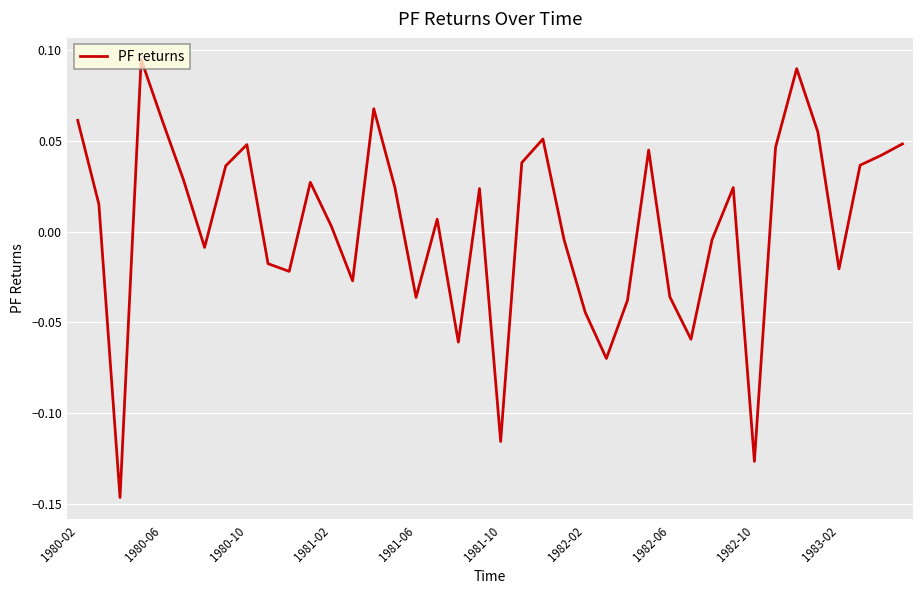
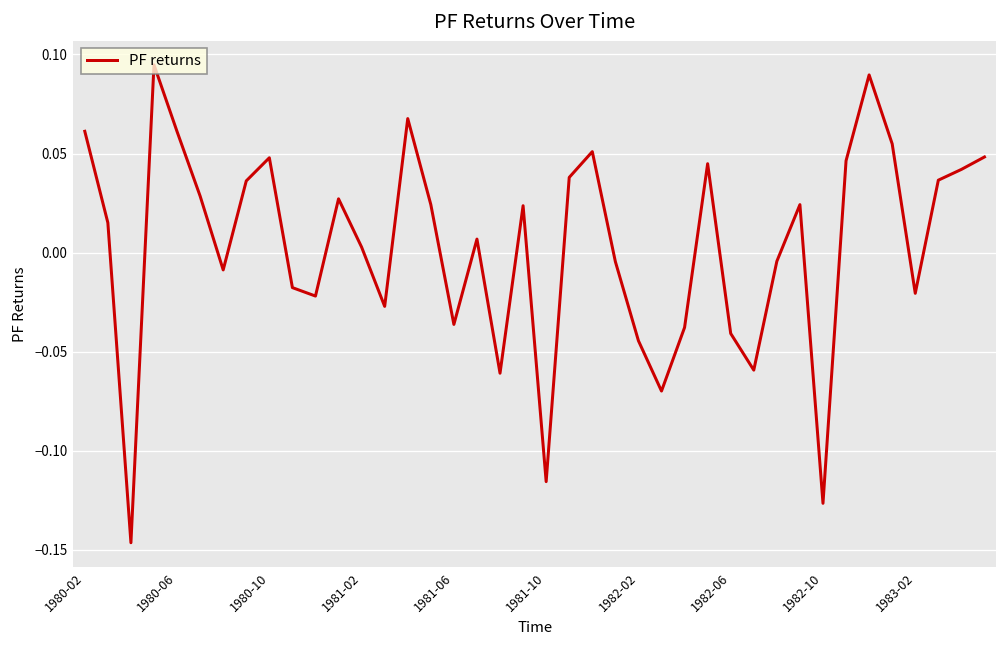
1982-06: -0.036 -> -0.041
